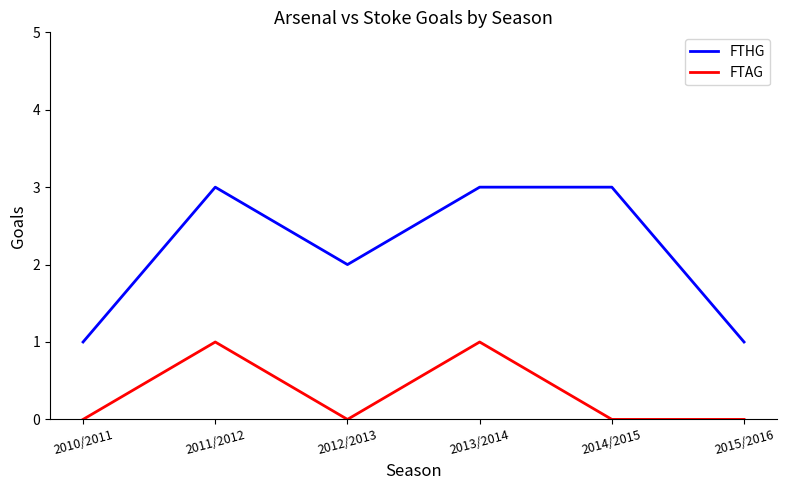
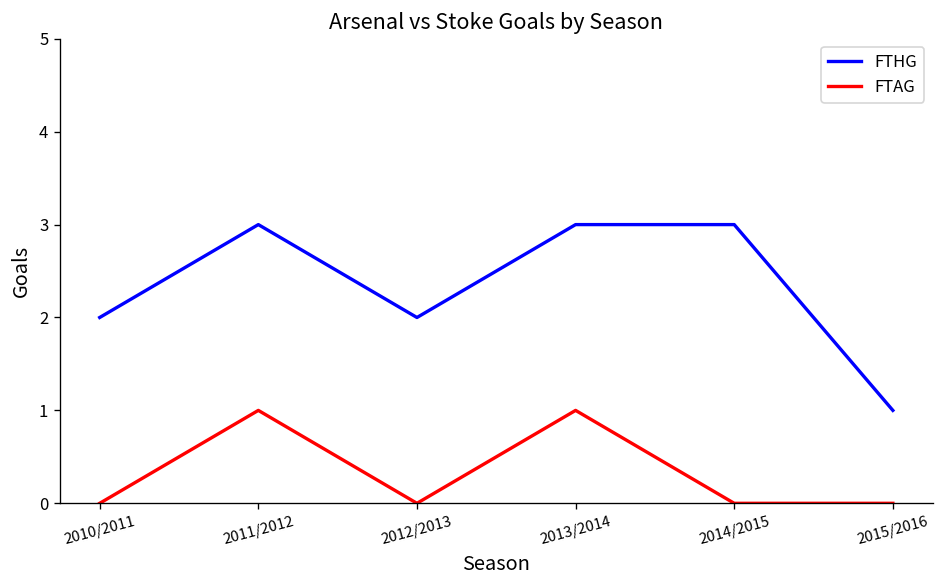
FTHG, 2010/2011: 1 -> 2
